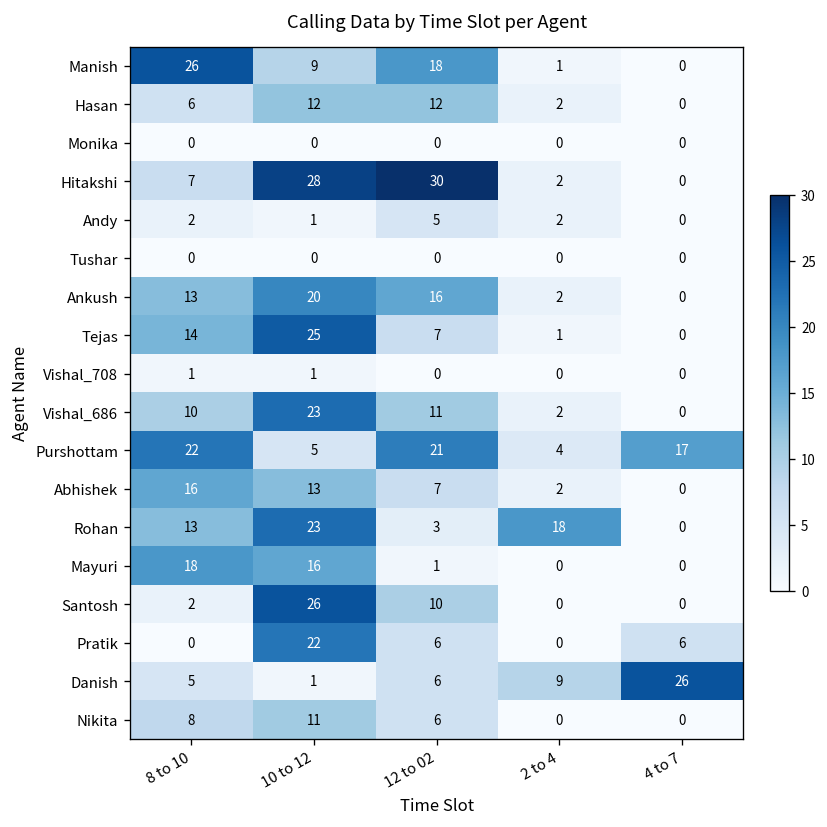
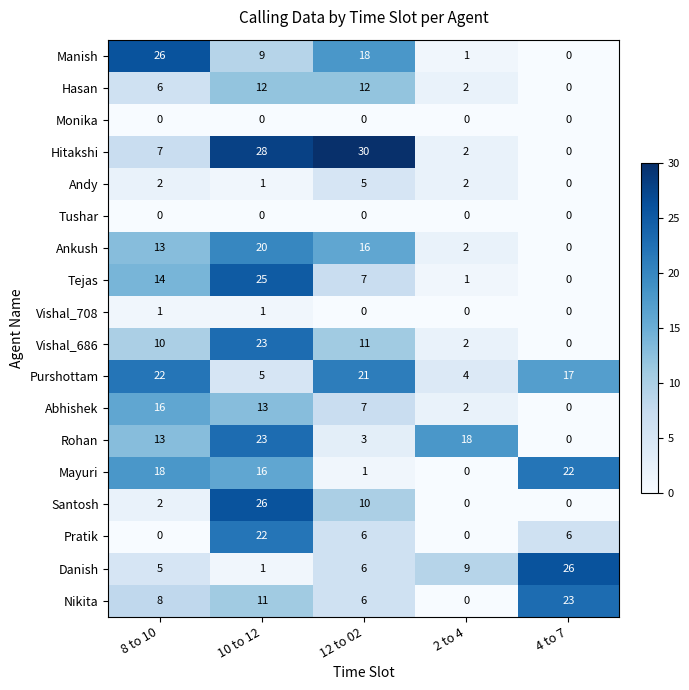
Mayuri, 4 to 7: 0 -> 22
Nikita, 4 to 7: 0 -> 23
